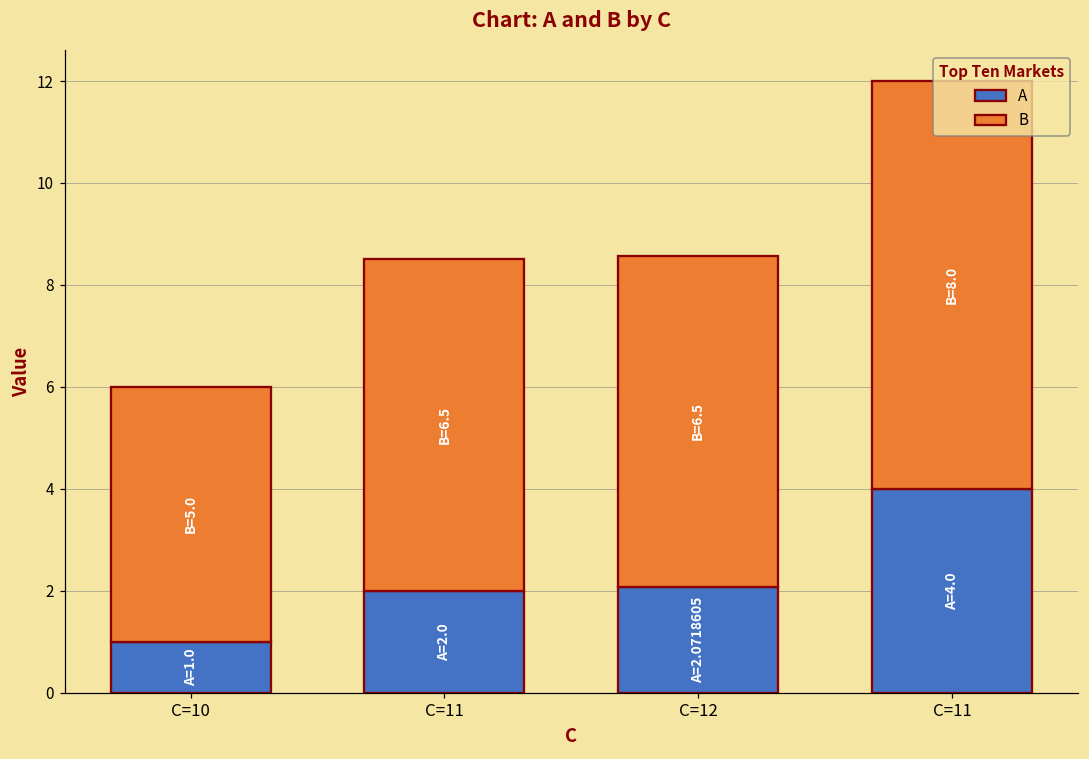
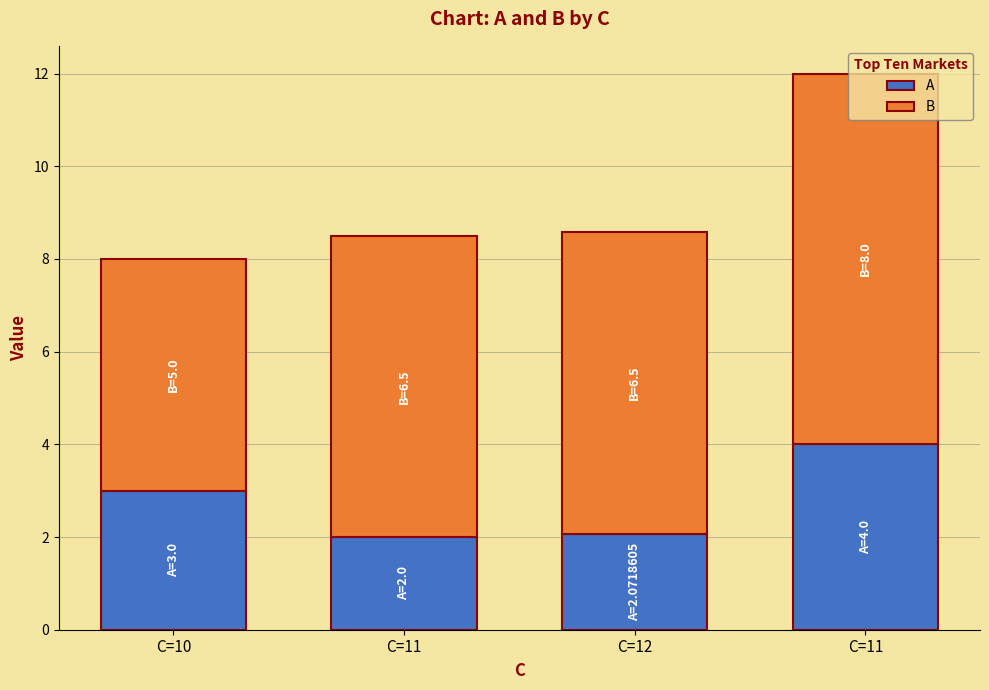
A, C=10: 1.0 -> 3.0
